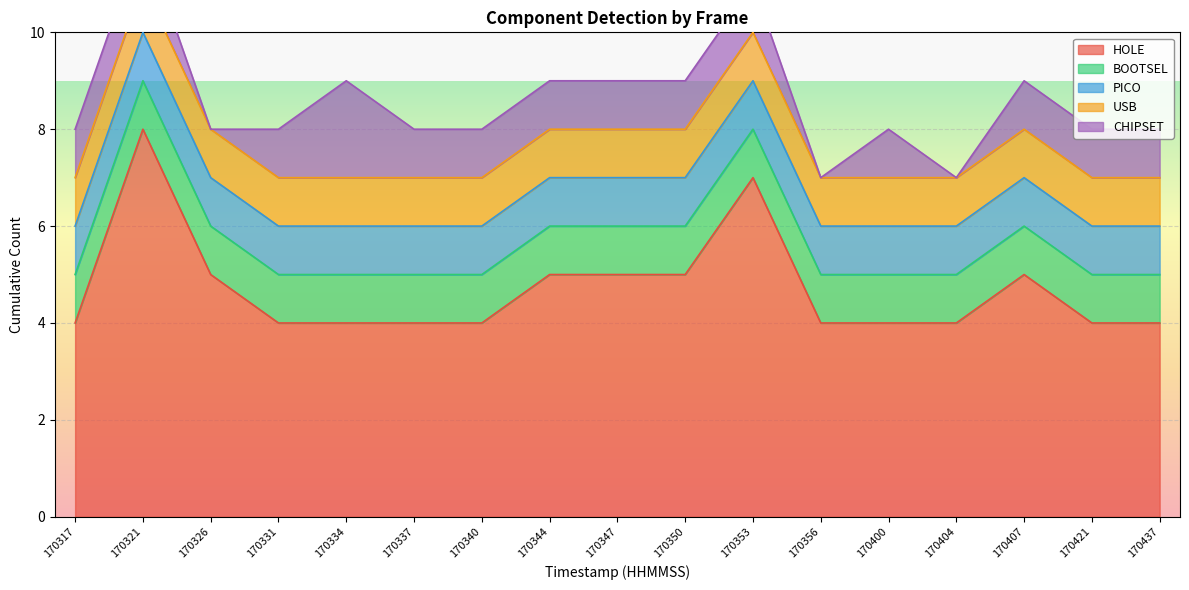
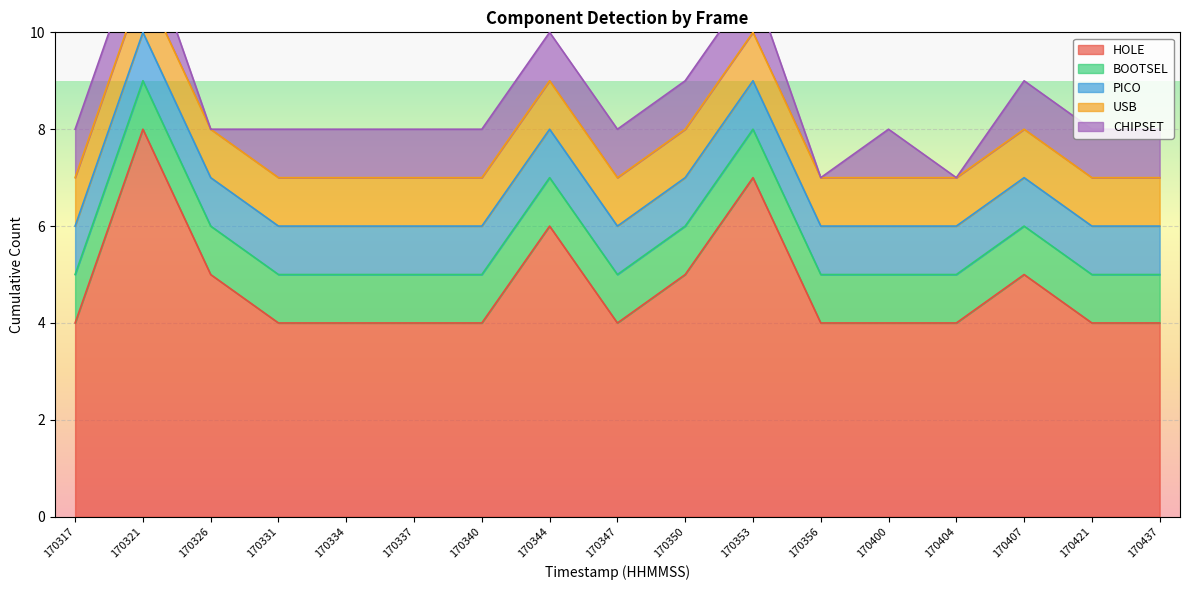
CHIPSET, 170334: 2 -> 1
HOLE, 170344: 5 -> 6
HOLE, 170347: 5 -> 4
